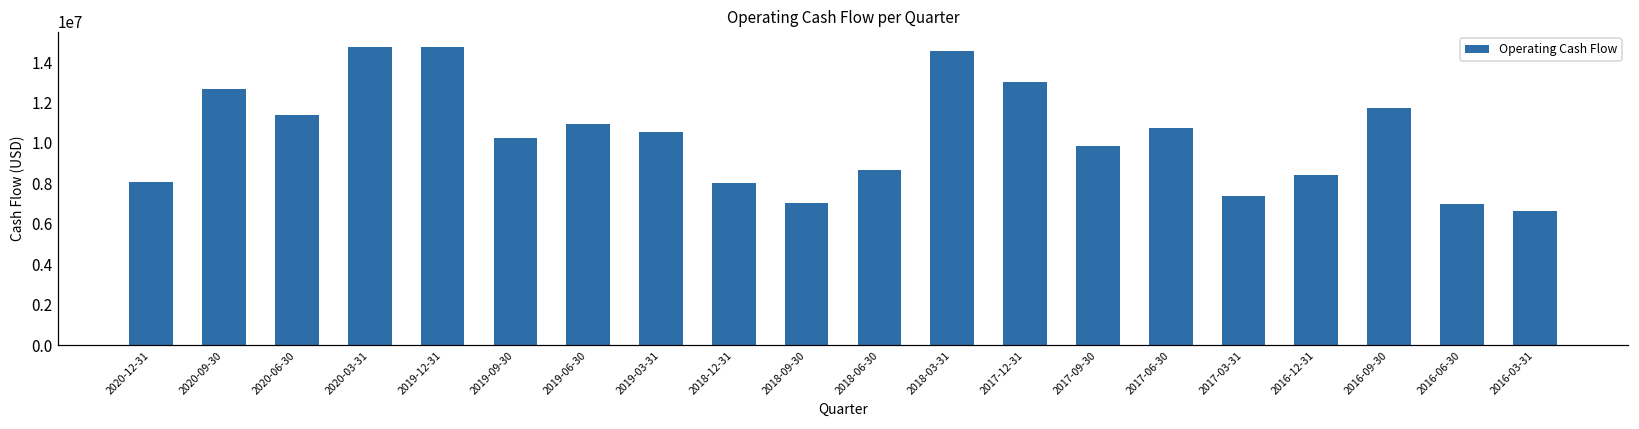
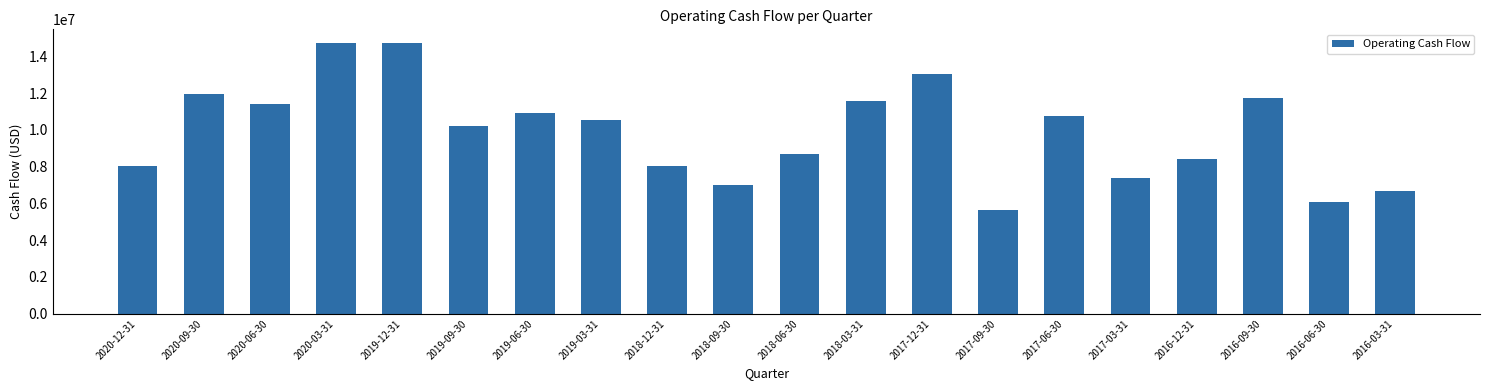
2020-09-30: 12700000 -> 12000000
2018-03-31: 14600000 -> 11600000
2017-09-30: 9800000 -> 5700000
2016-06-30: 7000000 -> 6100000
